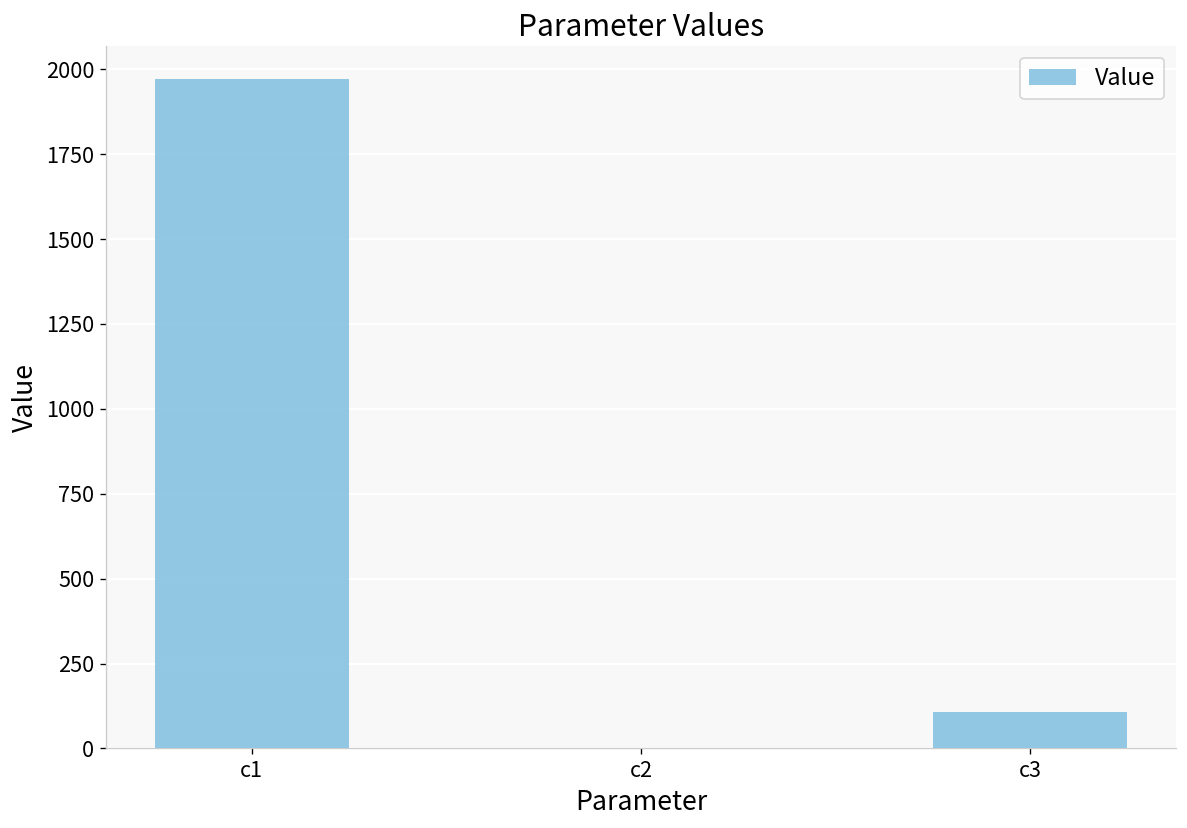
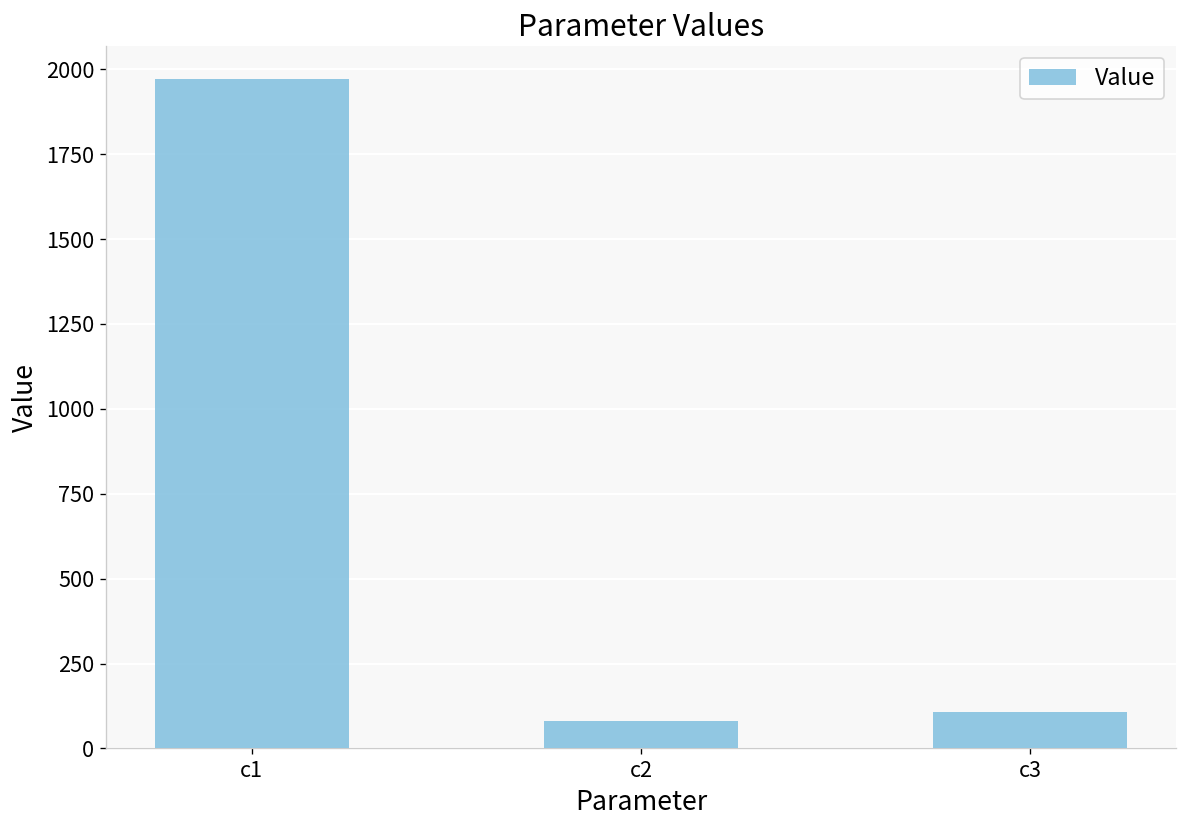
c2: 0 -> 80
